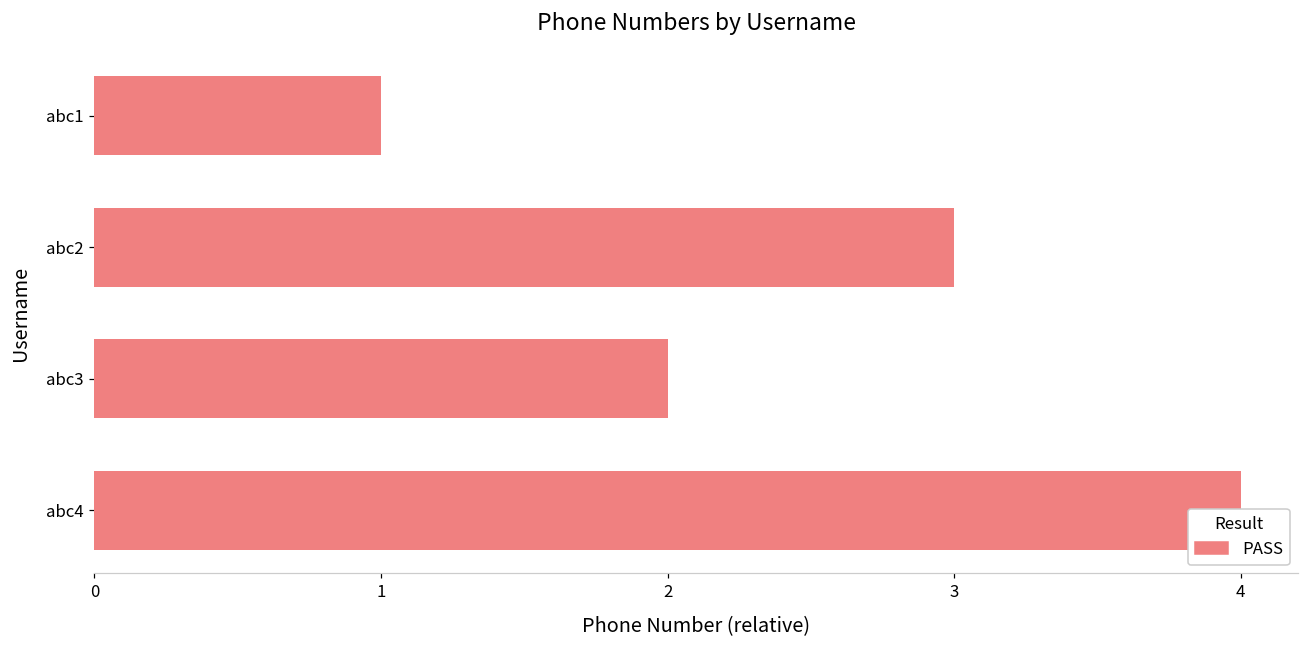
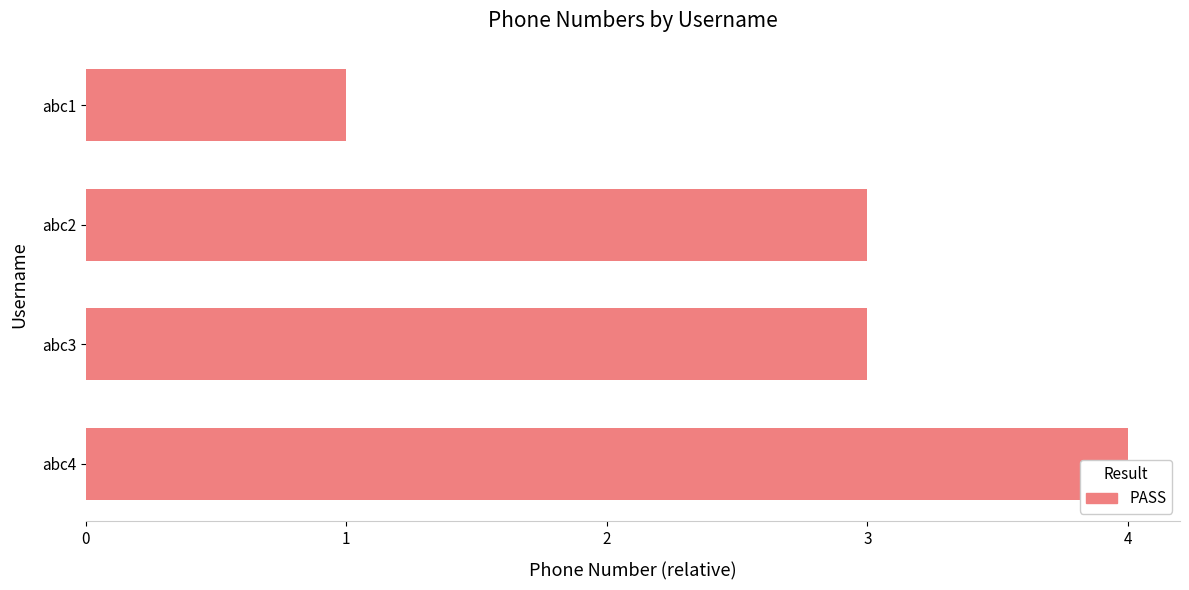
abc3: 2.00 -> 3.00
